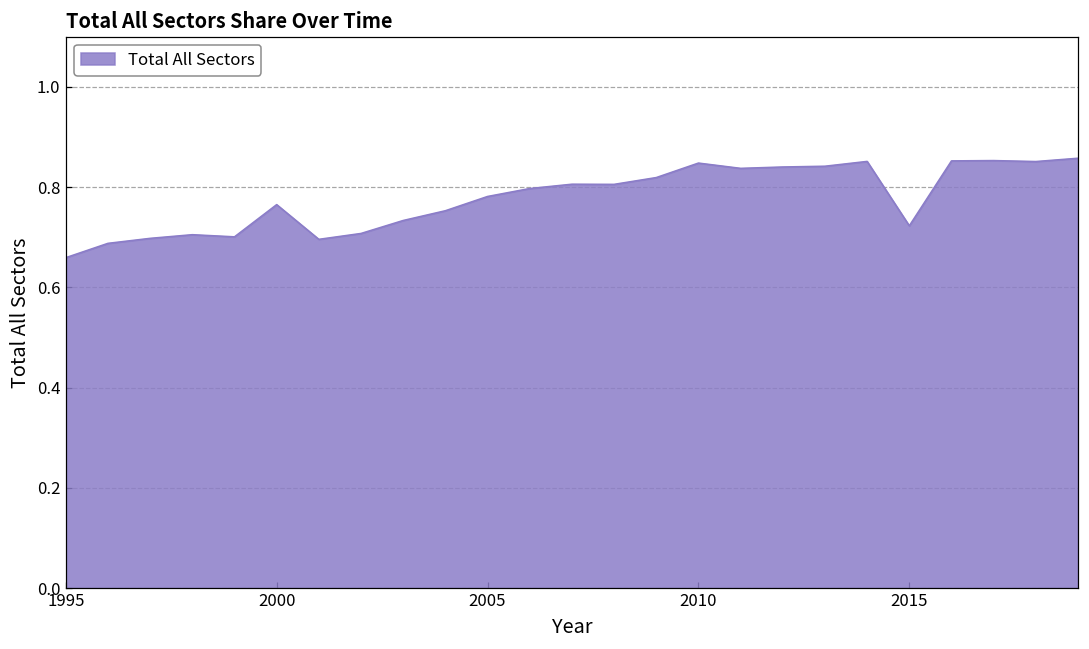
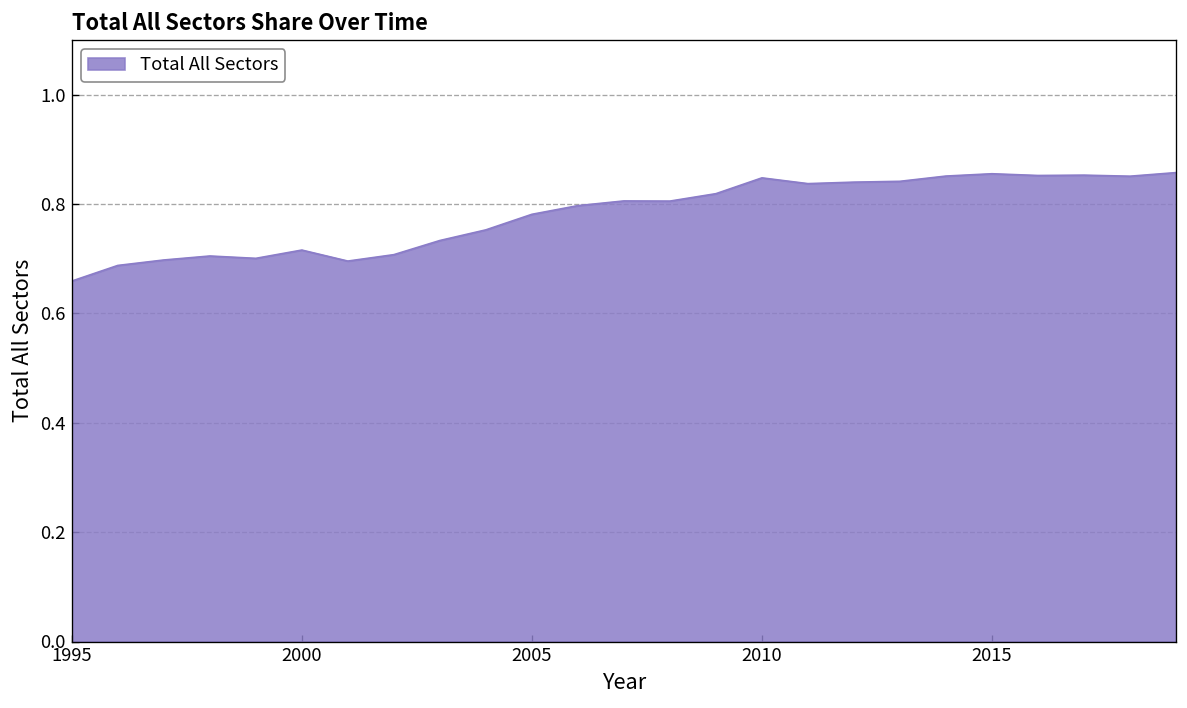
2000: 0.76 -> 0.72
2015: 0.72 -> 0.86
